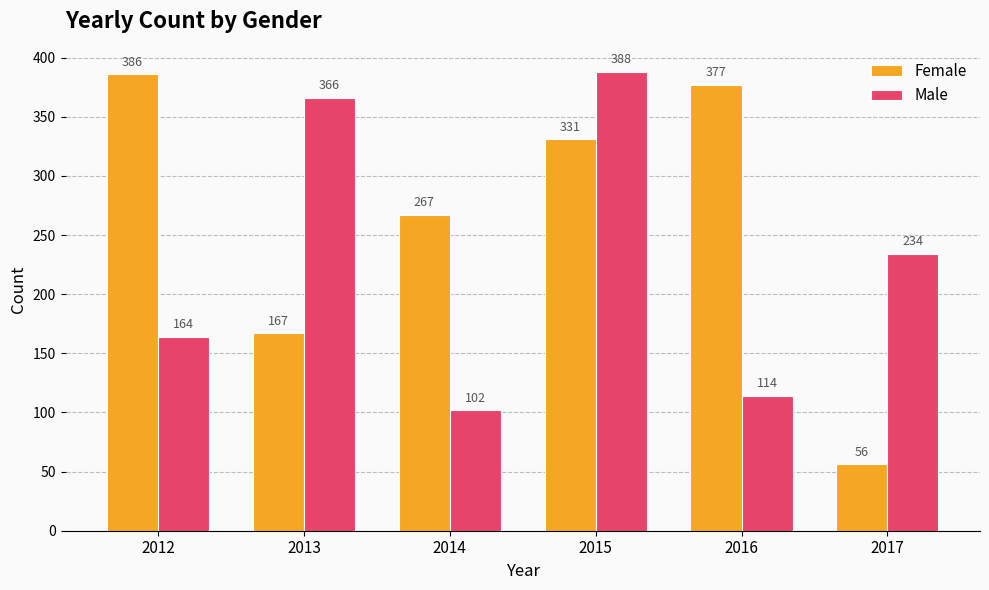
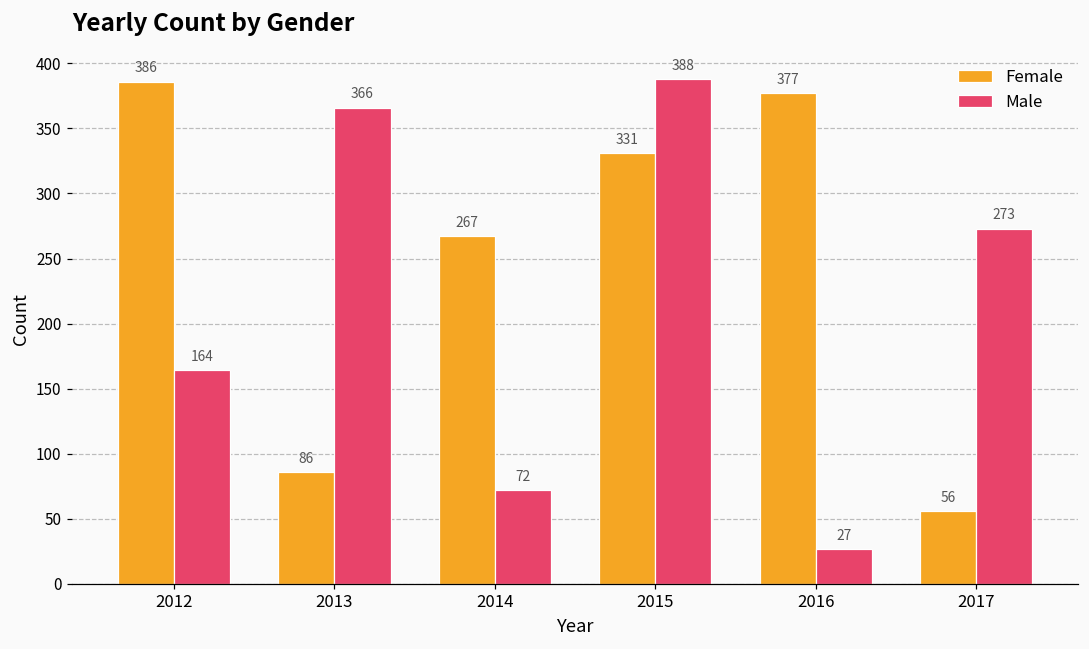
Female, 2013: 167 -> 86
Male, 2014: 102 -> 72
Male, 2016: 114 -> 27
Male, 2017: 234 -> 273
